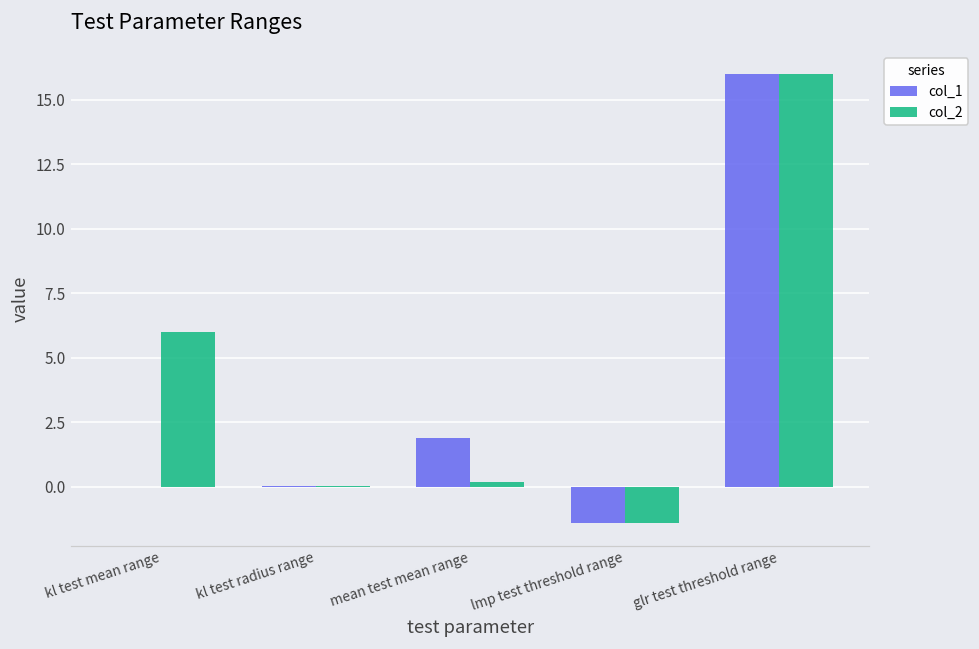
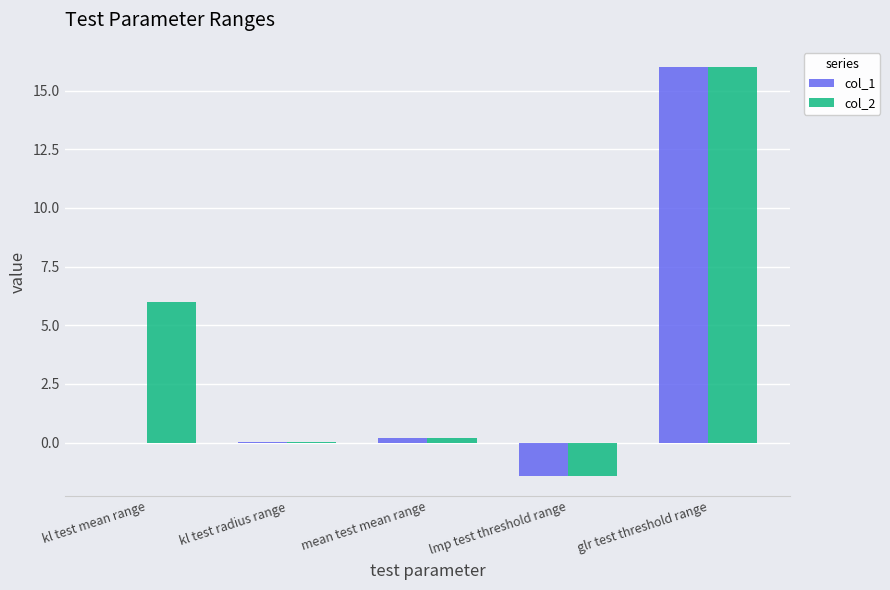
col_1, mean test mean range: 1.9 -> 0.2
